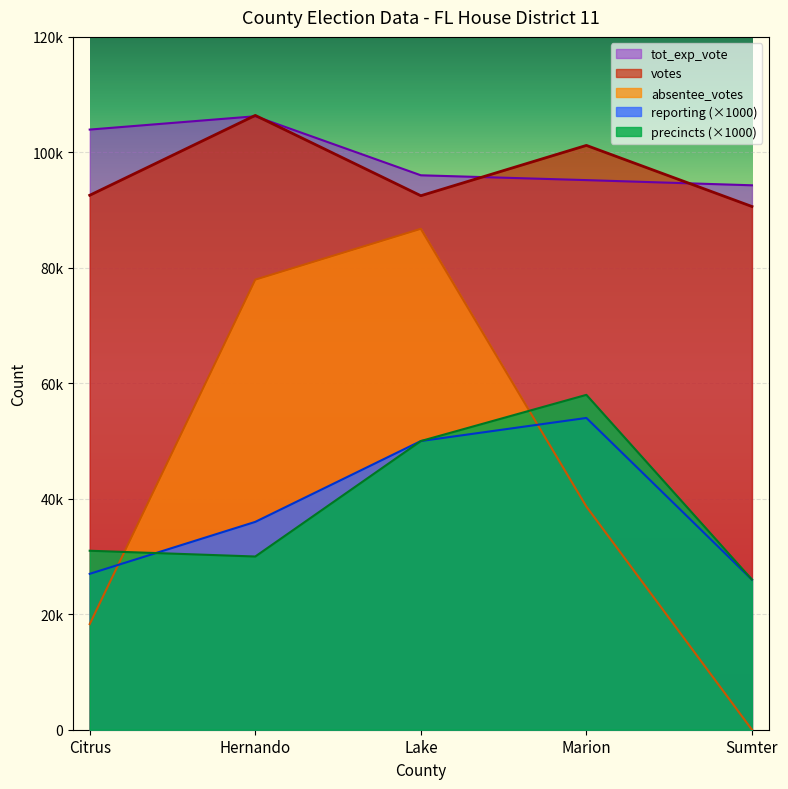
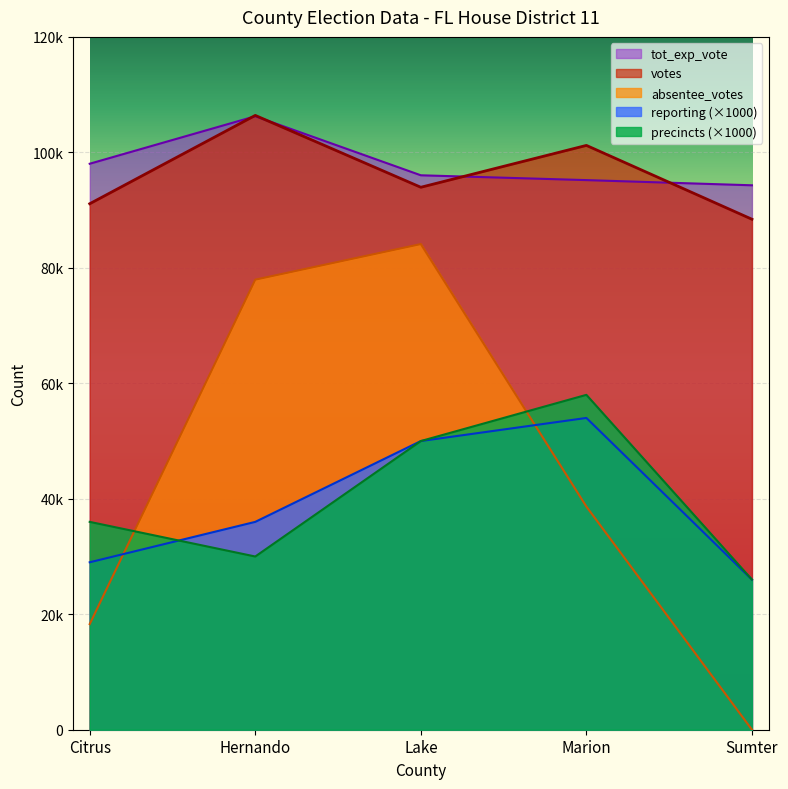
tot_exp_vote, Citrus: 104000 -> 98000
votes, Citrus: 93000 -> 91000
reporting (×1000), Citrus: 27000 -> 29000
precincts (×1000), Citrus: 31000 -> 36000
votes, Lake: 92000 -> 94000
absentee_votes, Lake: 87000 -> 84000
votes, Sumter: 91000 -> 88000
